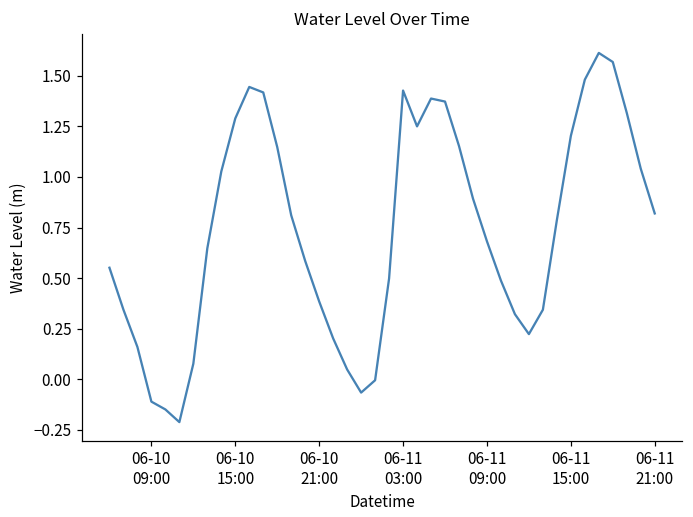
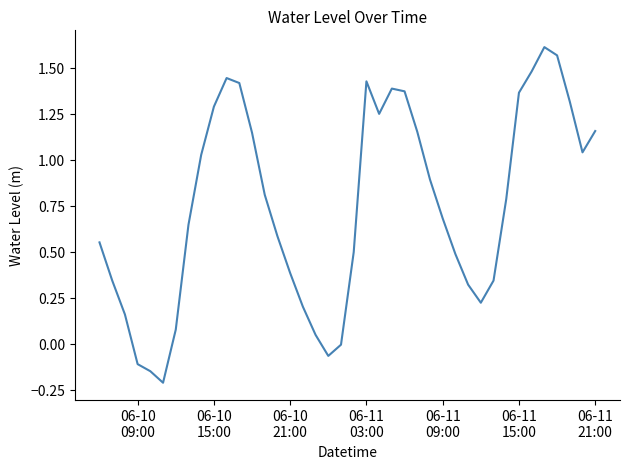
06-11 15:00: 1.20 -> 1.37
06-11 21:00: 0.82 -> 1.16
